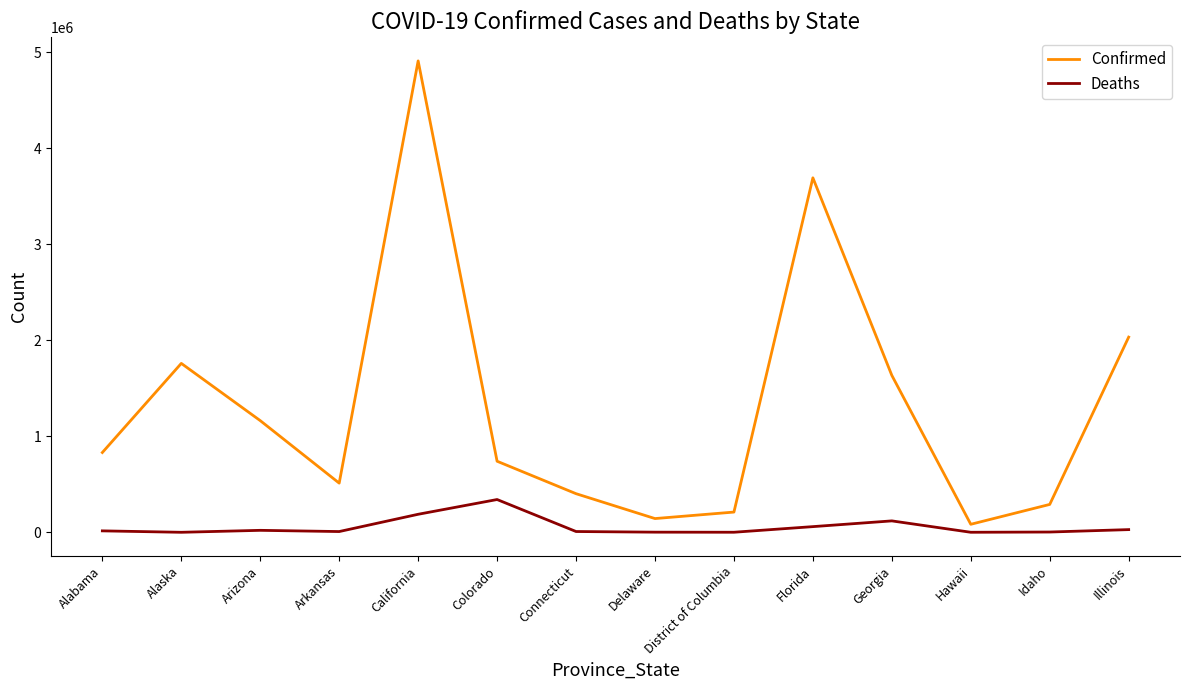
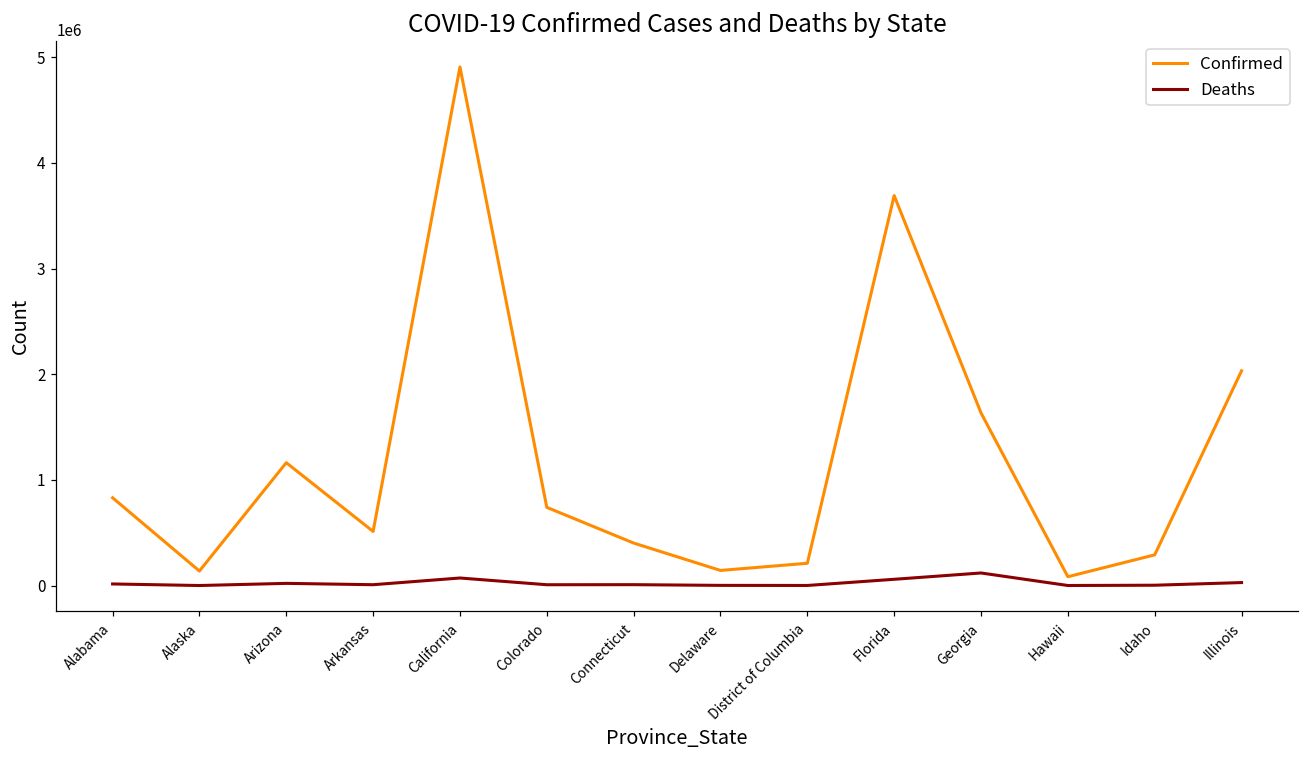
Confirmed, Alaska: 1800000 -> 100000
Deaths, California: 200000 -> 100000
Deaths, Colorado: 300000 -> 0
